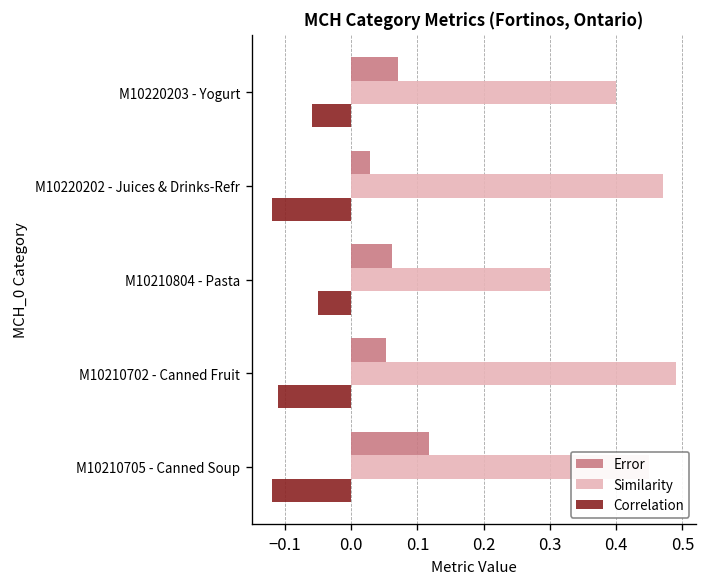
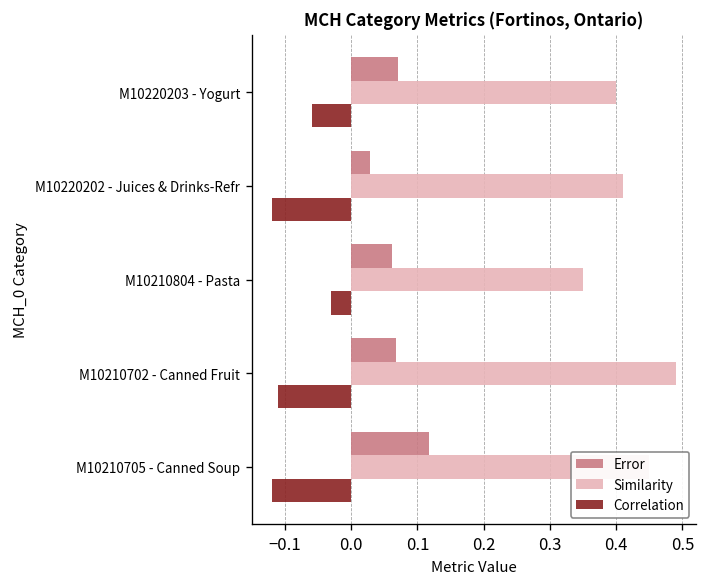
Similarity, M10220202 - Juices & Drinks-Refr: 0.47 -> 0.41
Similarity, M10210804 - Pasta: 0.30 -> 0.35
Correlation, M10210804 - Pasta: -0.05 -> -0.03
Error, M10210702 - Canned Fruit: 0.05 -> 0.07
